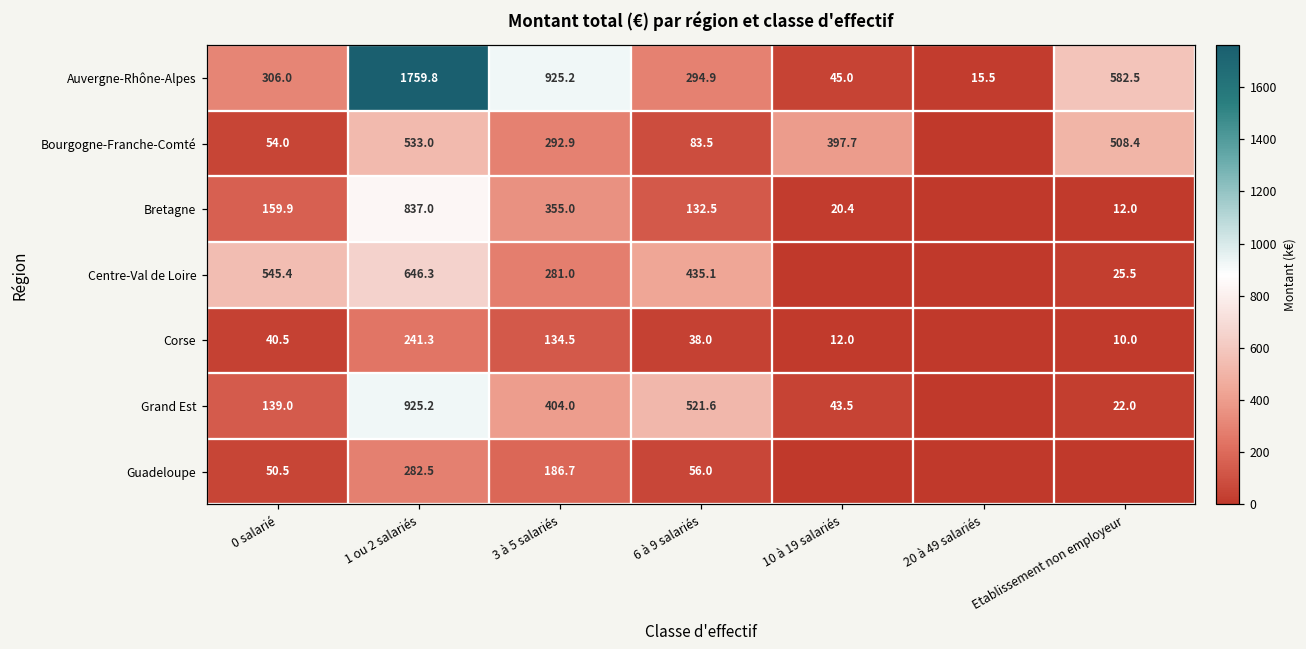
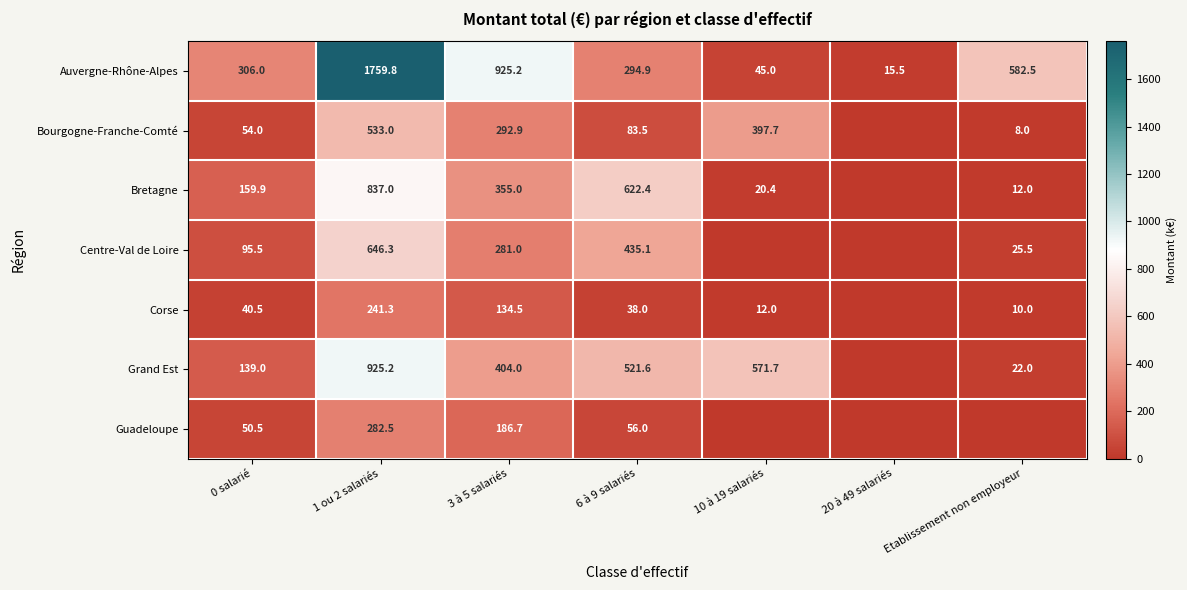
Bourgogne-Franche-Comté, Etablissement non employeur: 508.4 -> 8.0
Bretagne, 6 à 9 salariés: 132.5 -> 622.4
Centre-Val de Loire, 0 salarié: 545.4 -> 95.5
Grand Est, 10 à 19 salariés: 43.5 -> 571.7
